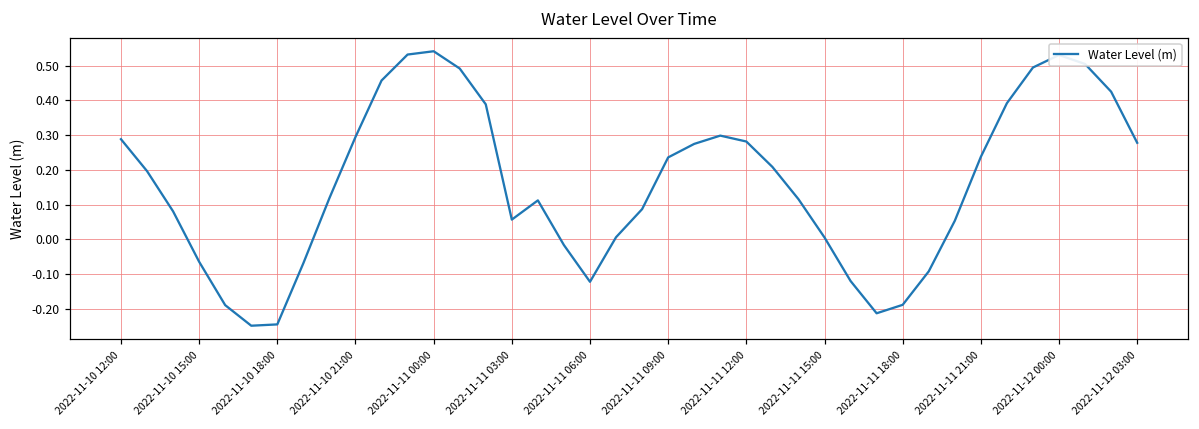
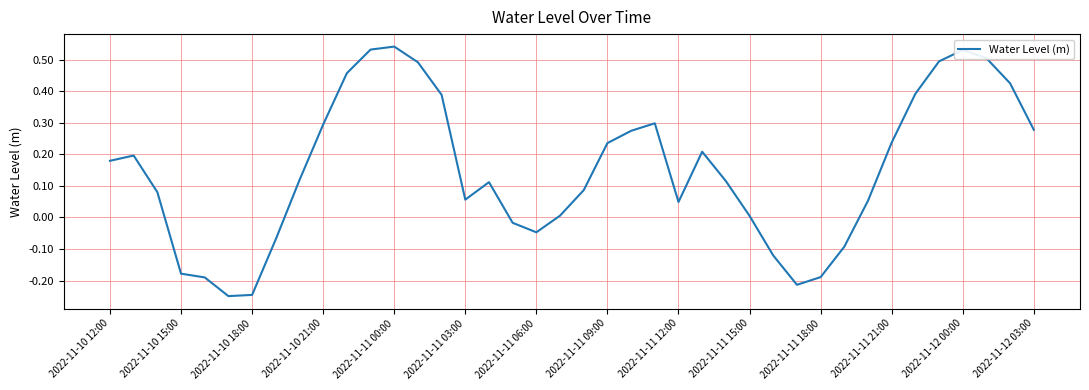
2022-11-10 12:00: 0.29 -> 0.18
2022-11-10 15:00: -0.06 -> -0.18
2022-11-11 06:00: -0.12 -> -0.05
2022-11-11 12:00: 0.28 -> 0.05
